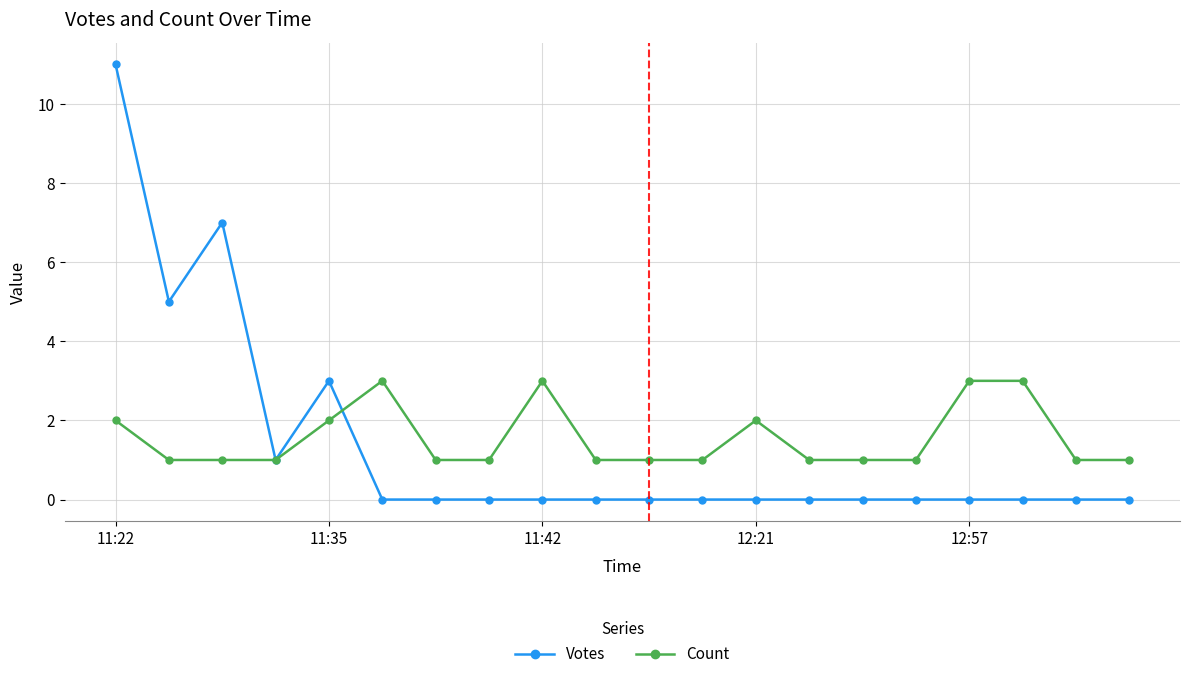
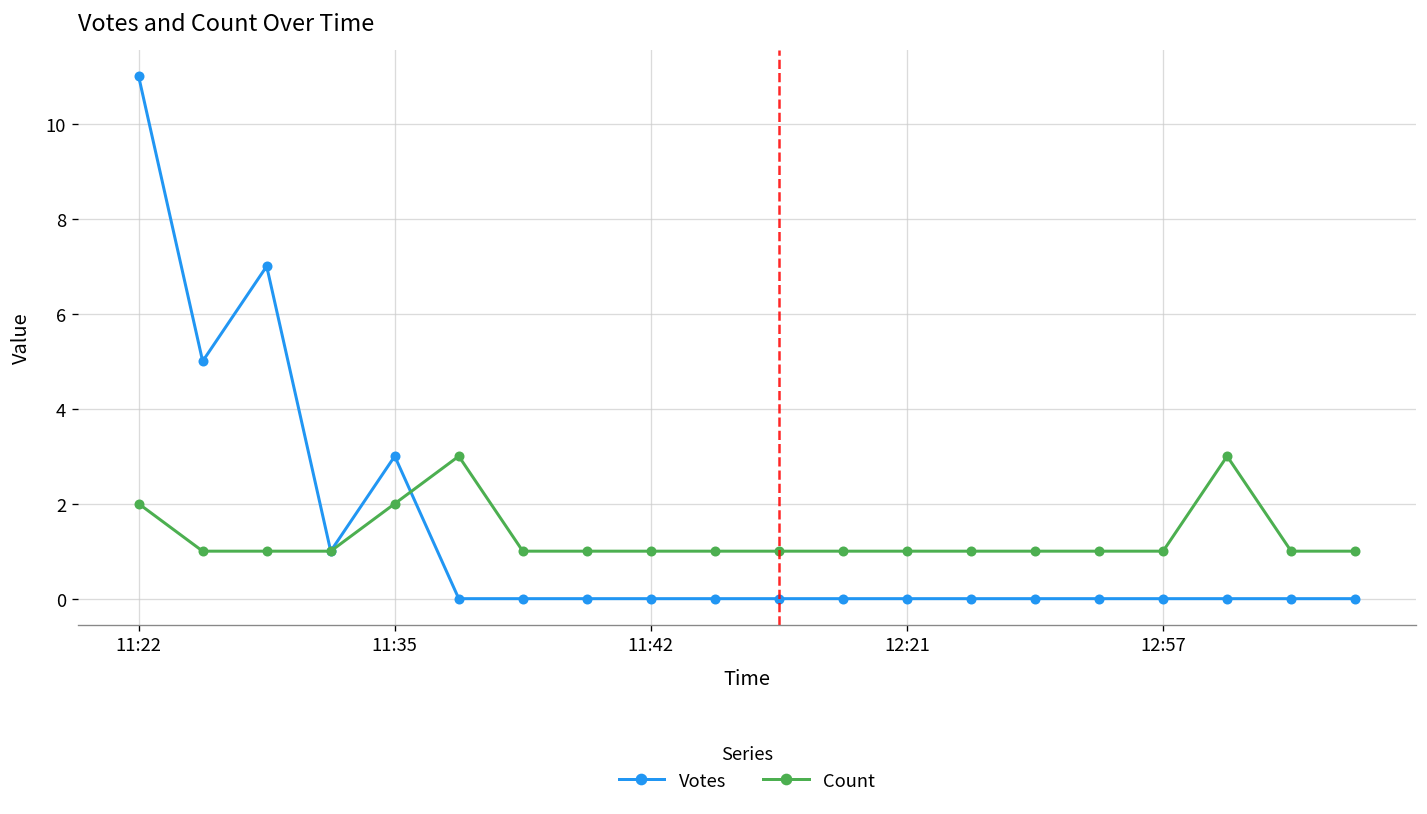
Count, 11:42: 3 -> 1
Count, 12:21: 2 -> 1
Count, 12:57: 3 -> 1
